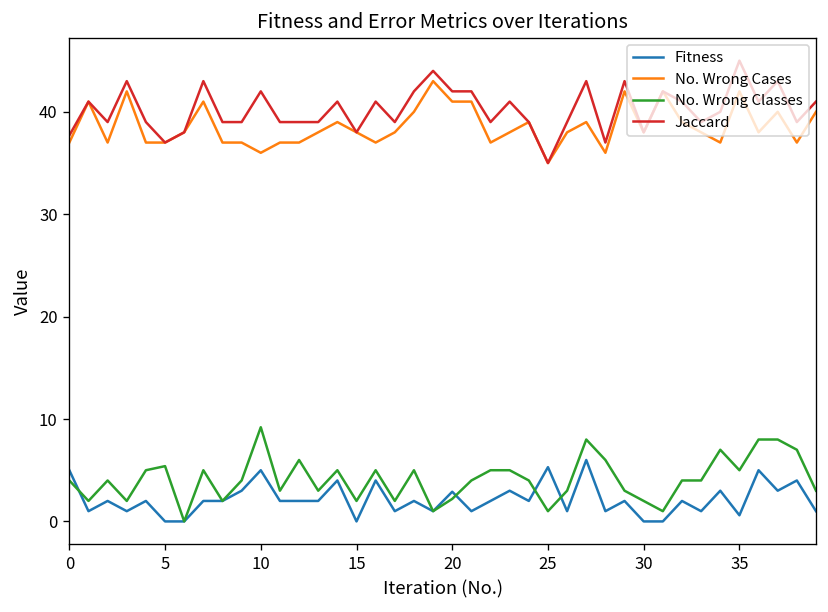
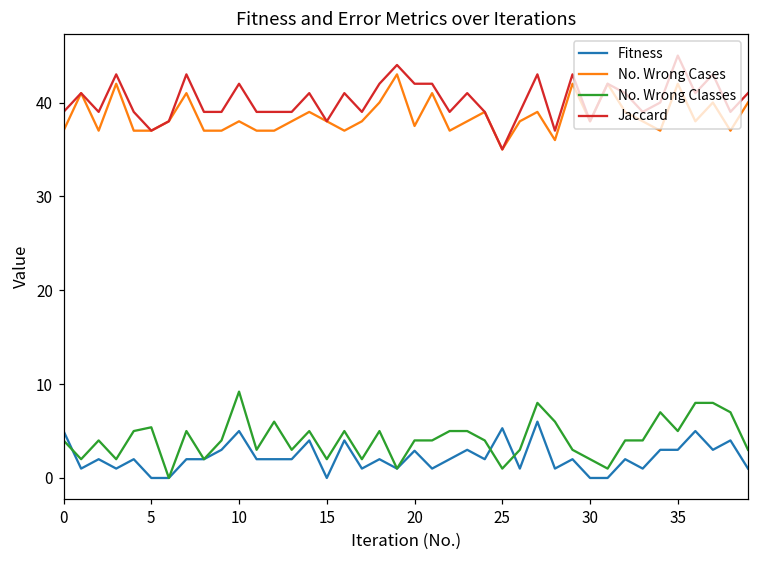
Jaccard, 0: 38 -> 39
No. Wrong Cases, 10: 36 -> 38
No. Wrong Cases, 20: 41 -> 38
No. Wrong Classes, 20: 2 -> 4
Fitness, 35: 1 -> 3
